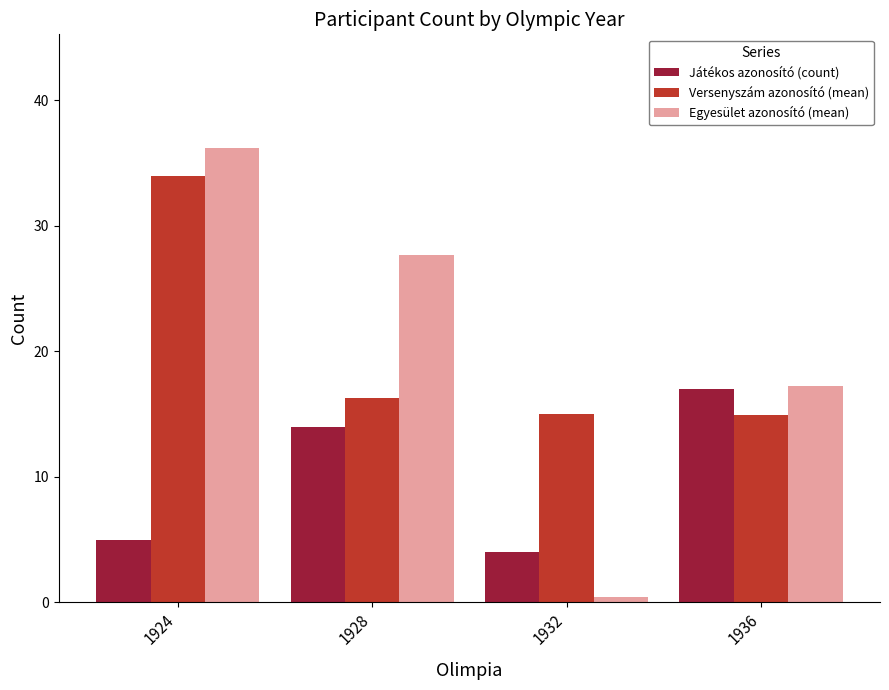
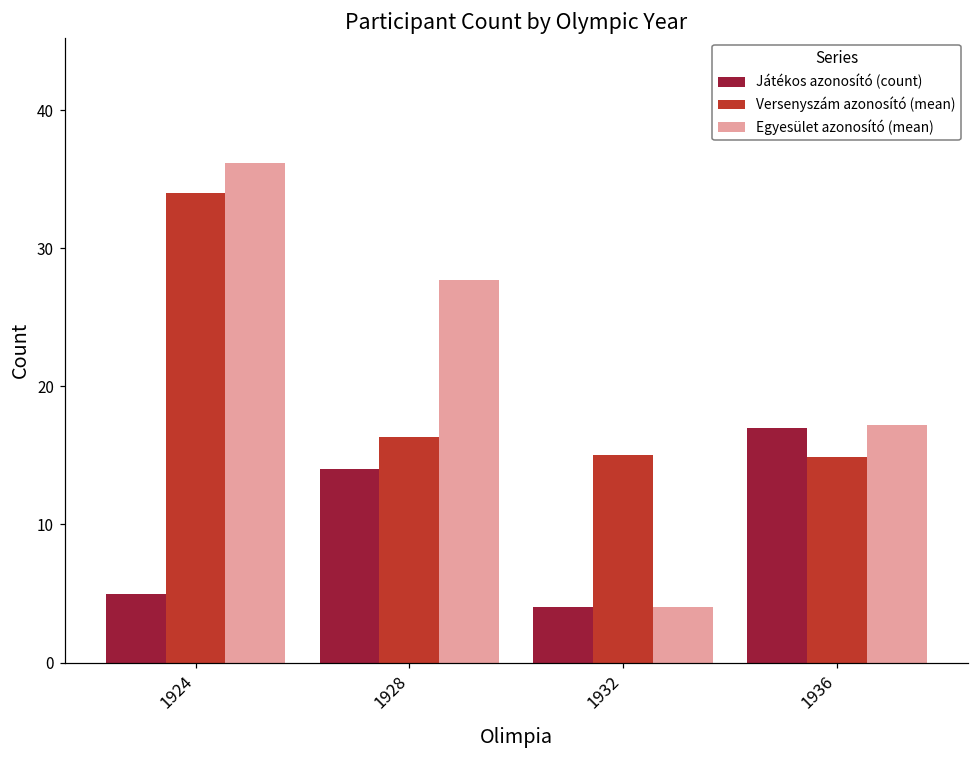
Egyesület azonosító (mean), 1932: 0.4 -> 4.0
